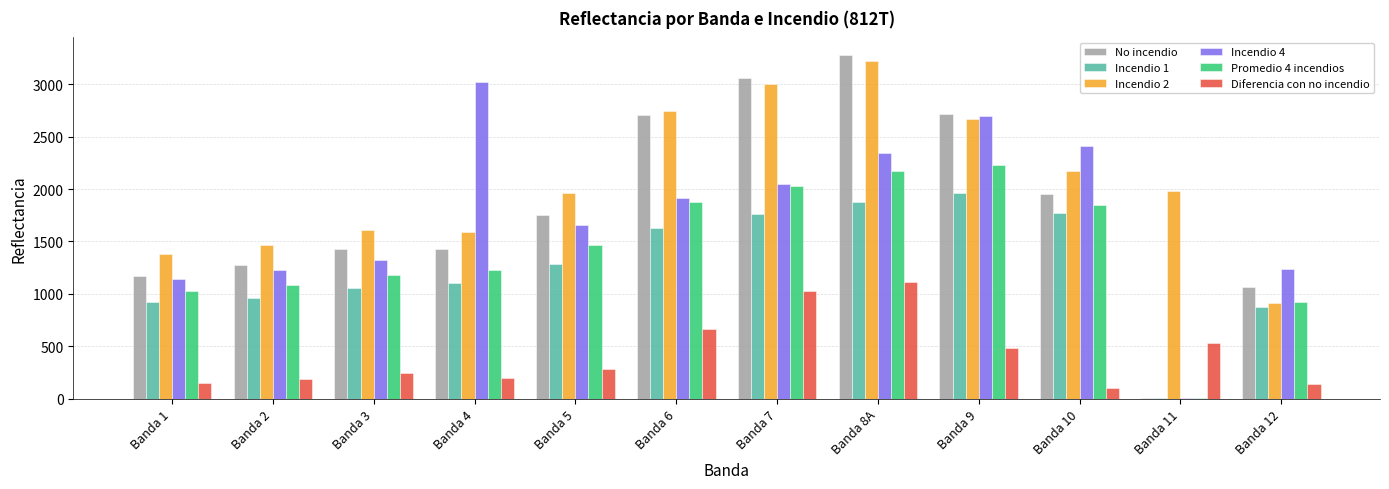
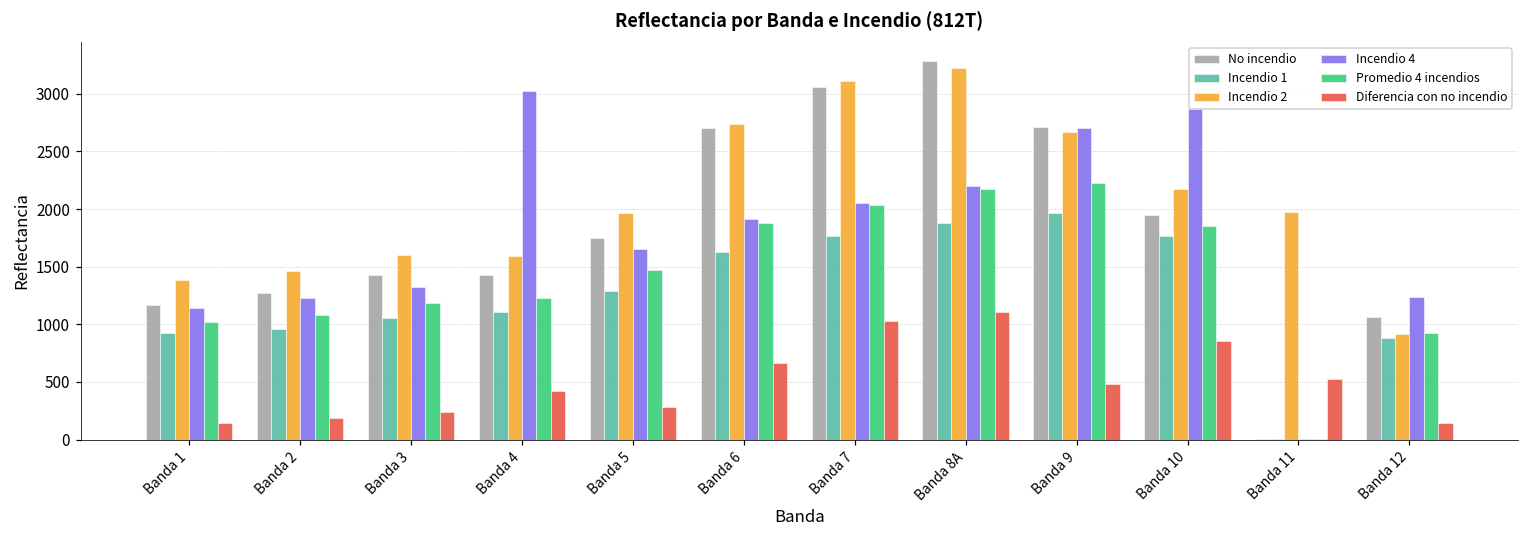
Diferencia con no incendio, Banda 4: 200 -> 430
Incendio 2, Banda 7: 3000 -> 3110
Incendio 4, Banda 8A: 2340 -> 2200
Incendio 4, Banda 10: 2410 -> 2870
Diferencia con no incendio, Banda 10: 100 -> 860
